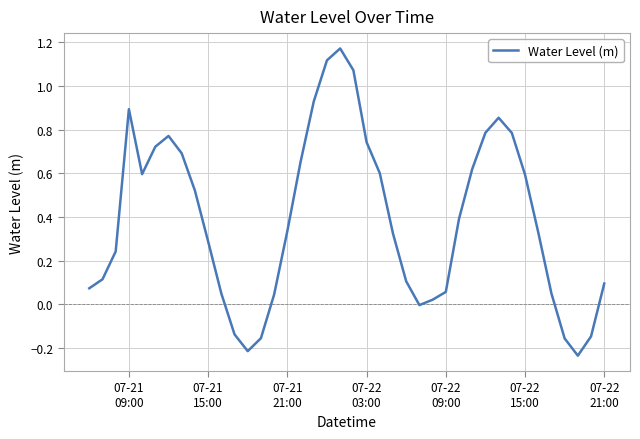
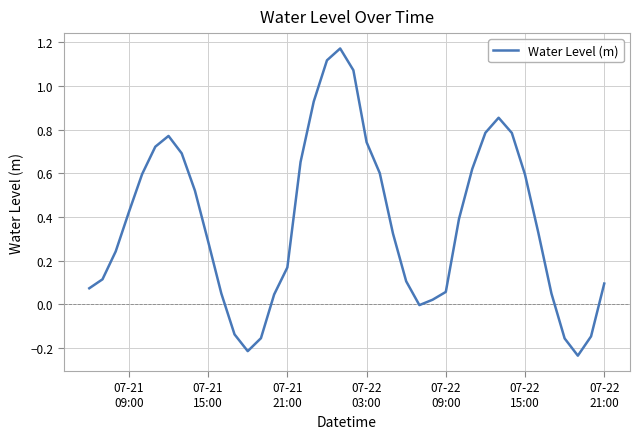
07-21 09:00: 0.89 -> 0.42
07-21 21:00: 0.34 -> 0.17
